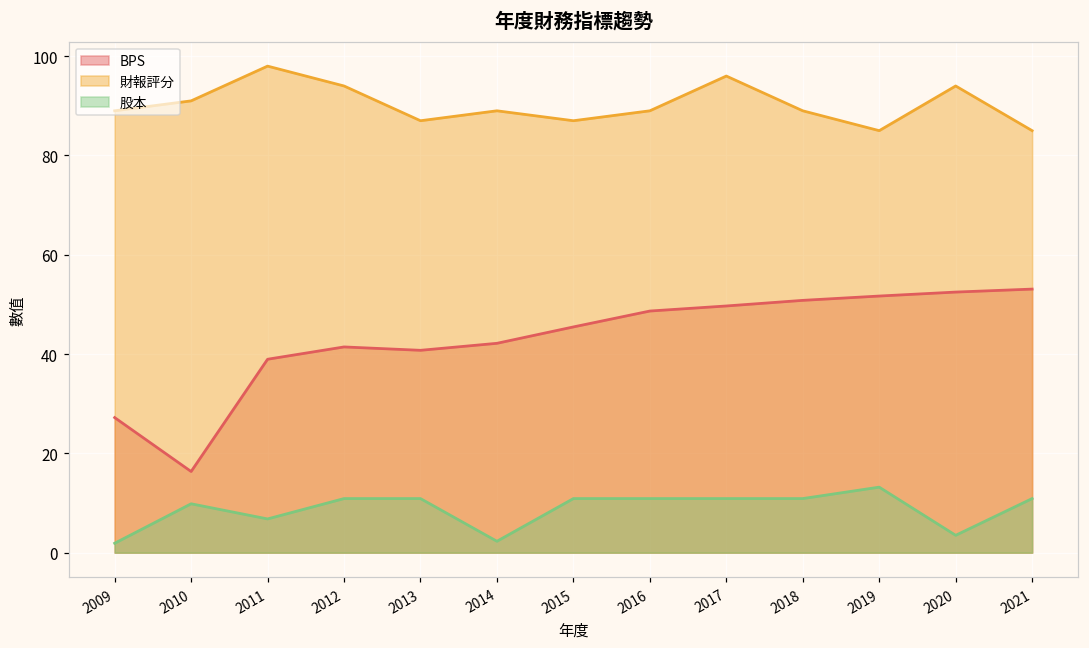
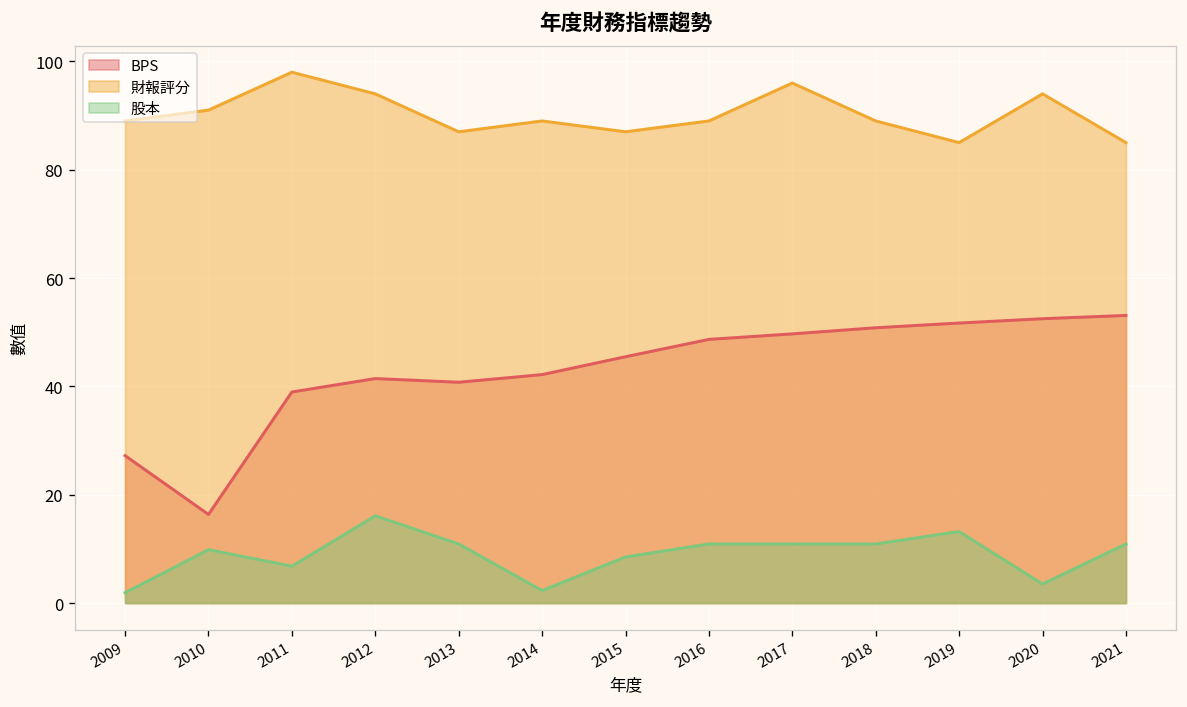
股本, 2012: 11 -> 16
股本, 2015: 11 -> 9
